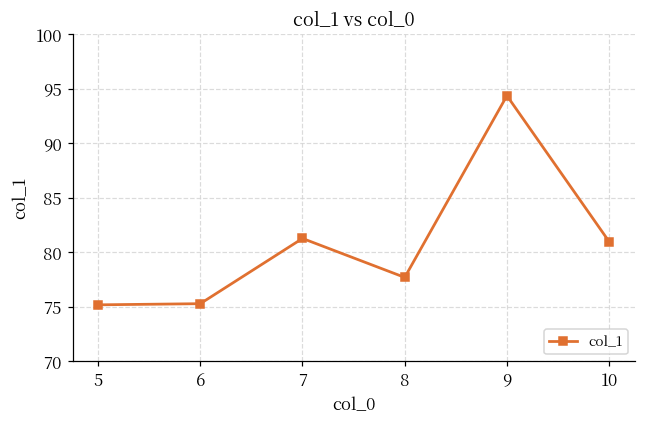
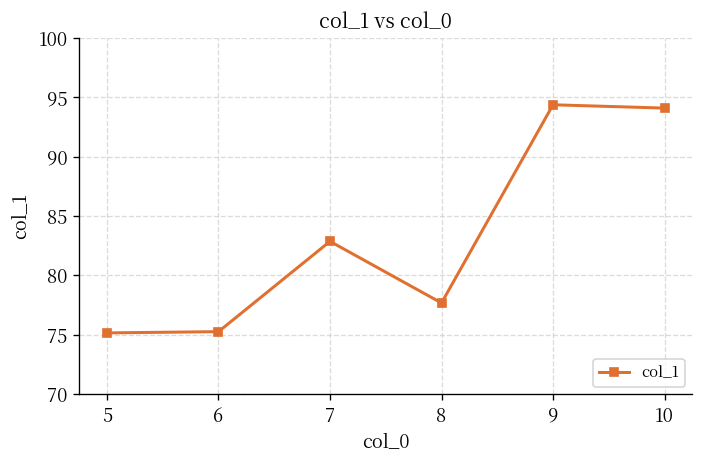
7: 81 -> 83
10: 81 -> 94
